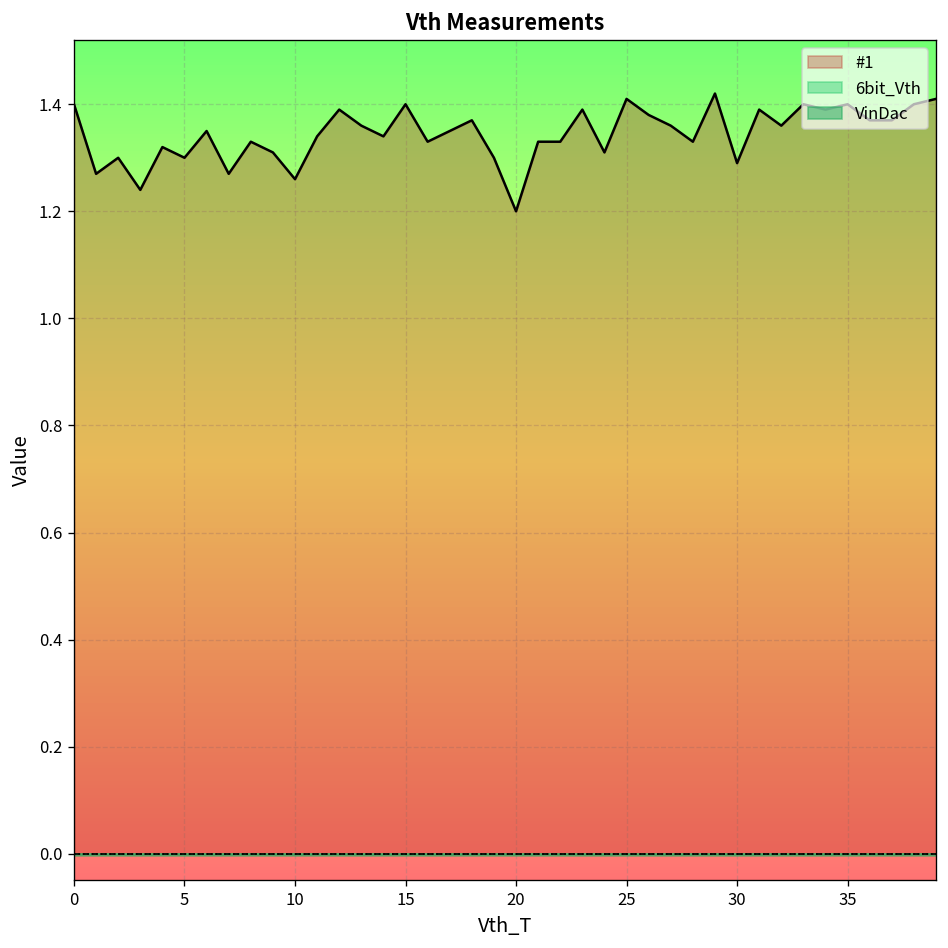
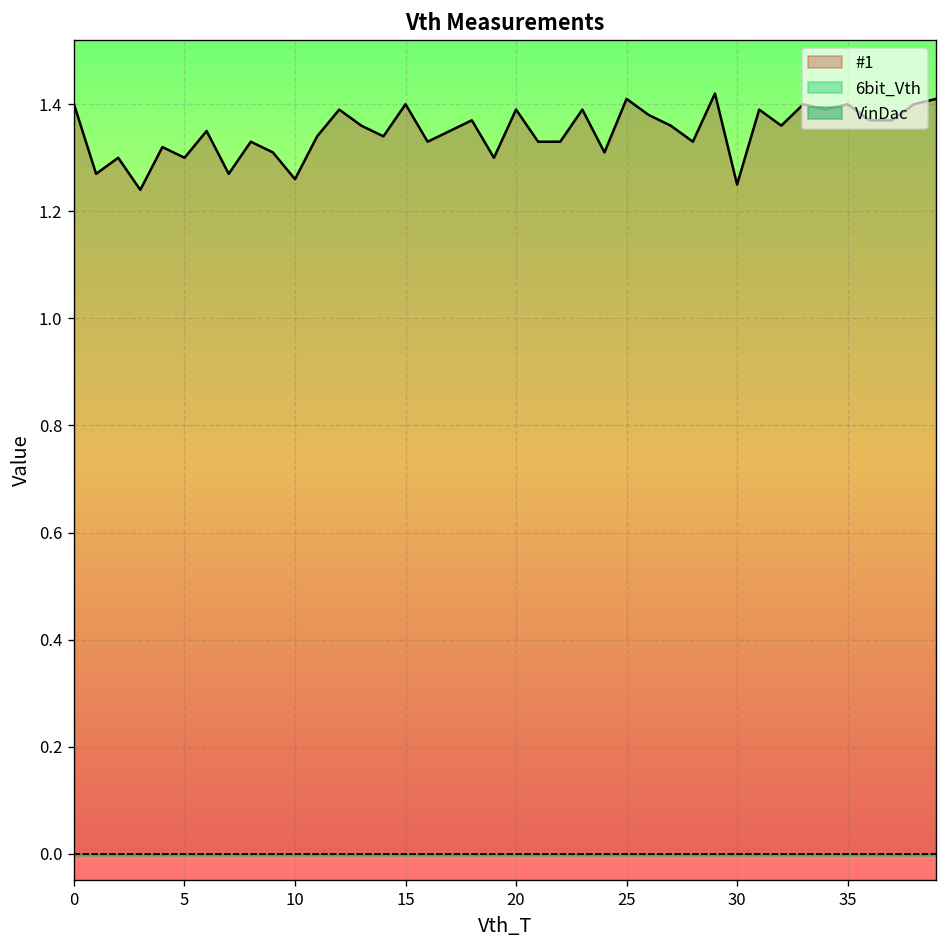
#1, 20: 1.20 -> 1.39
#1, 30: 1.29 -> 1.25
